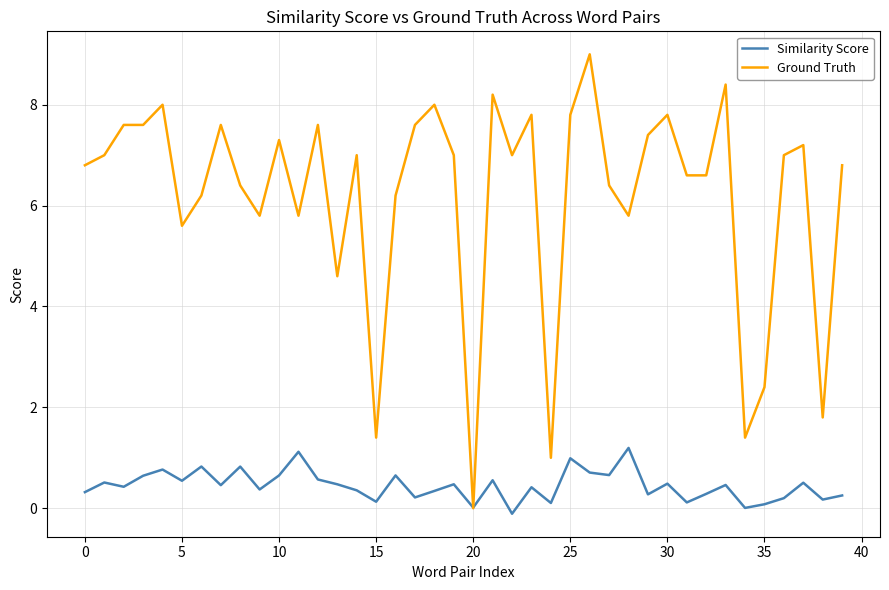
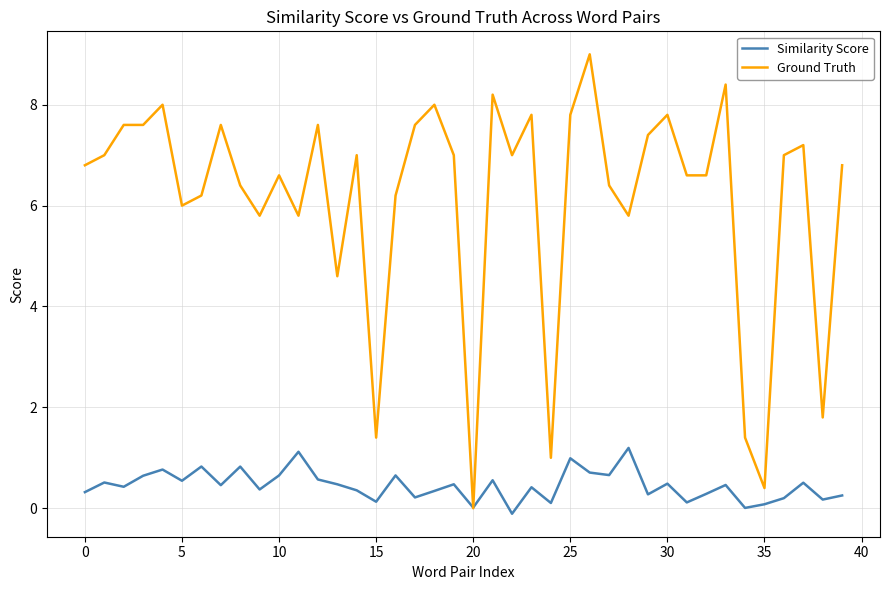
Ground Truth, 5: 5.6 -> 6.0
Ground Truth, 10: 7.3 -> 6.6
Ground Truth, 35: 2.4 -> 0.4
